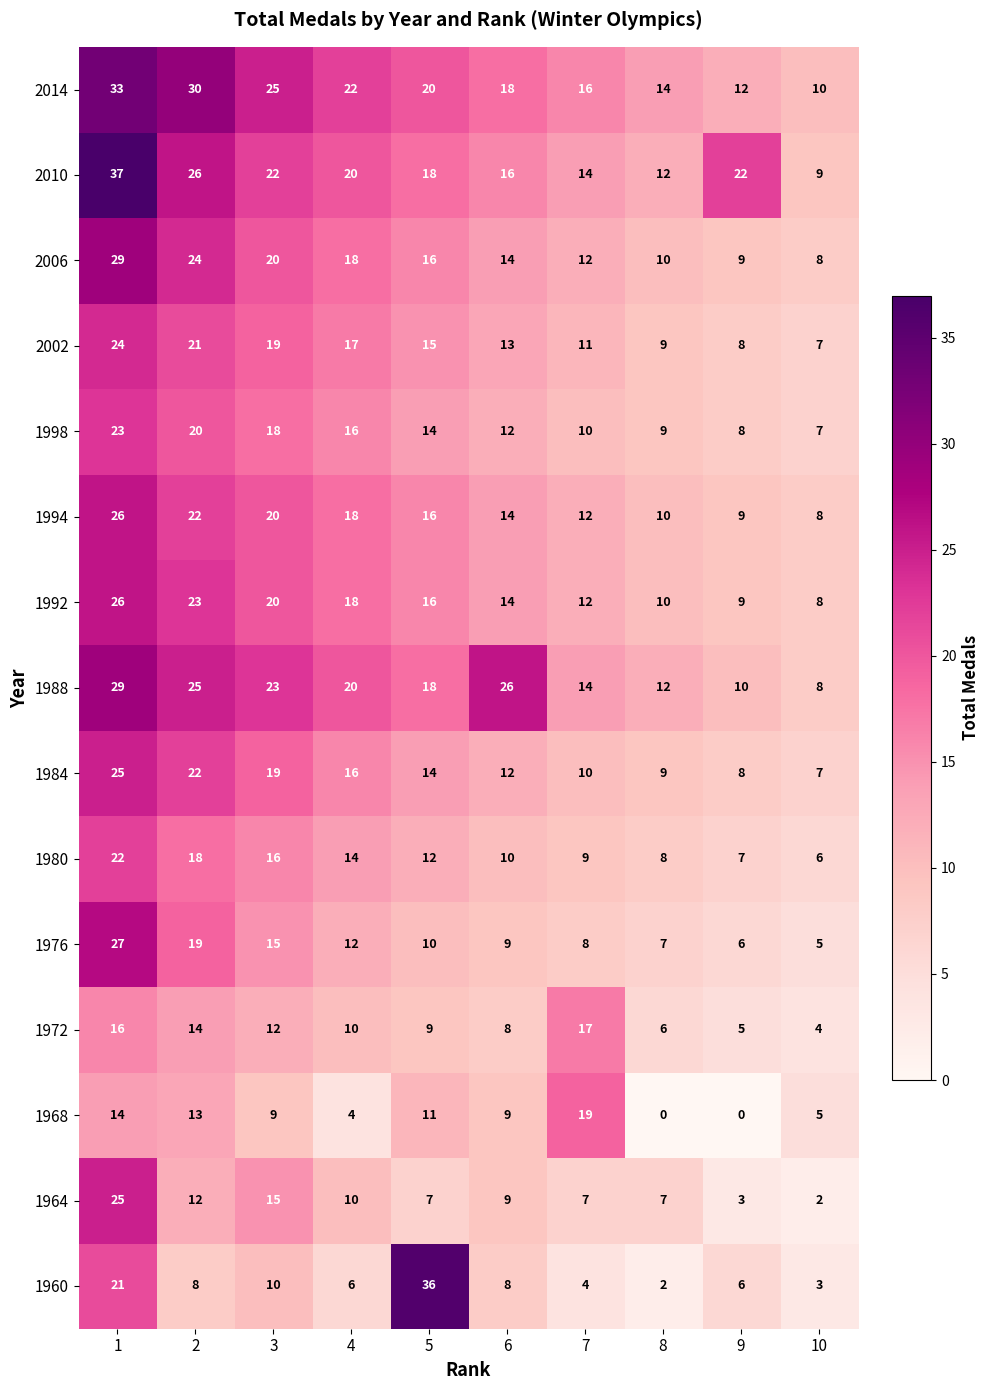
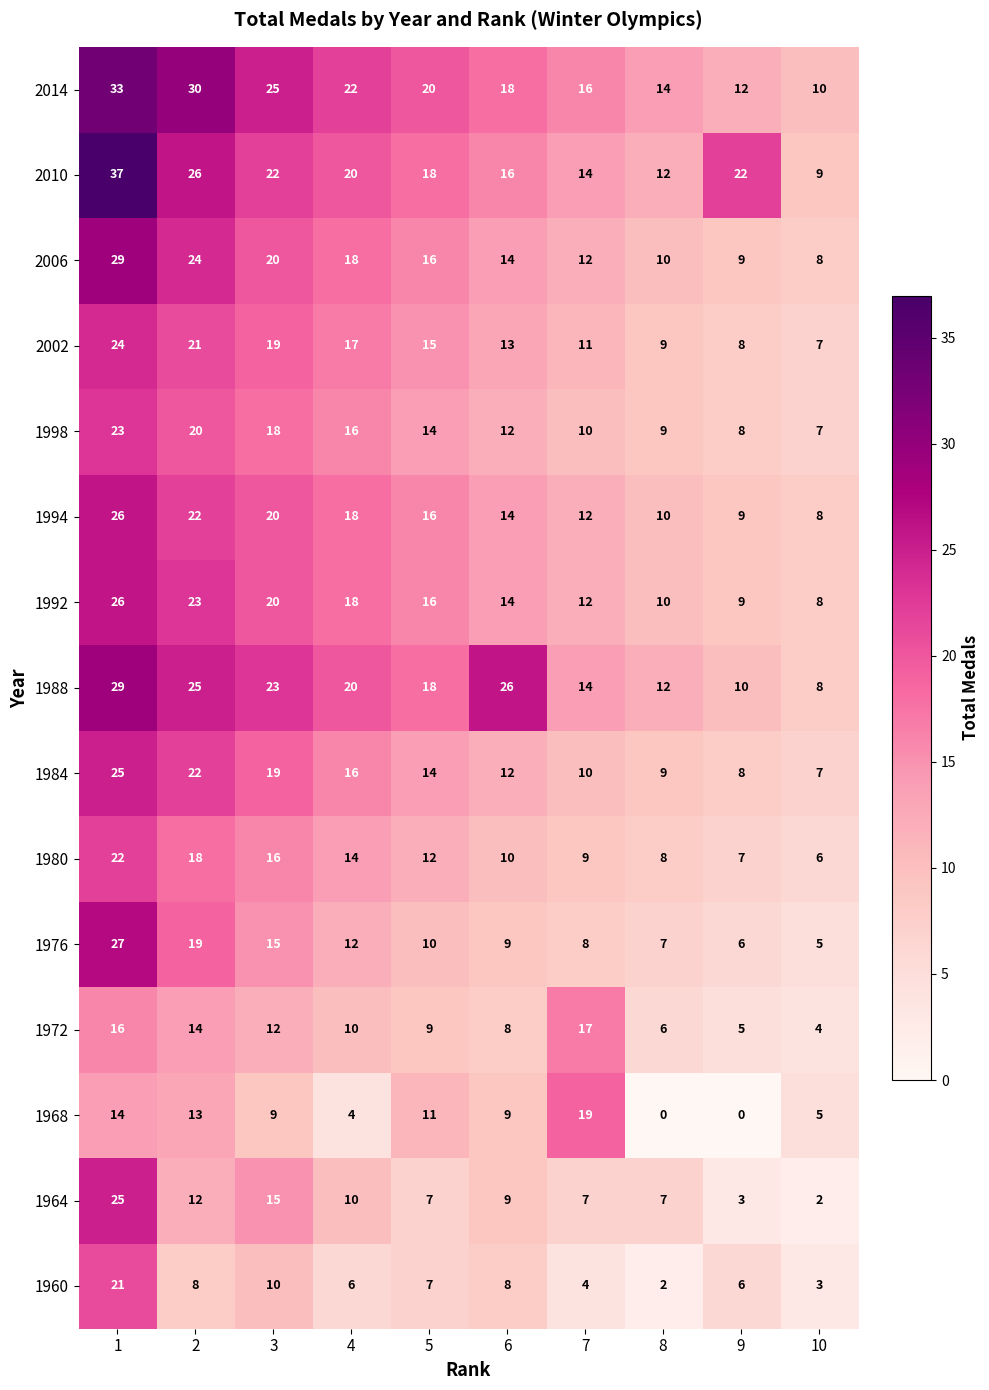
1960, 5: 36 -> 7
